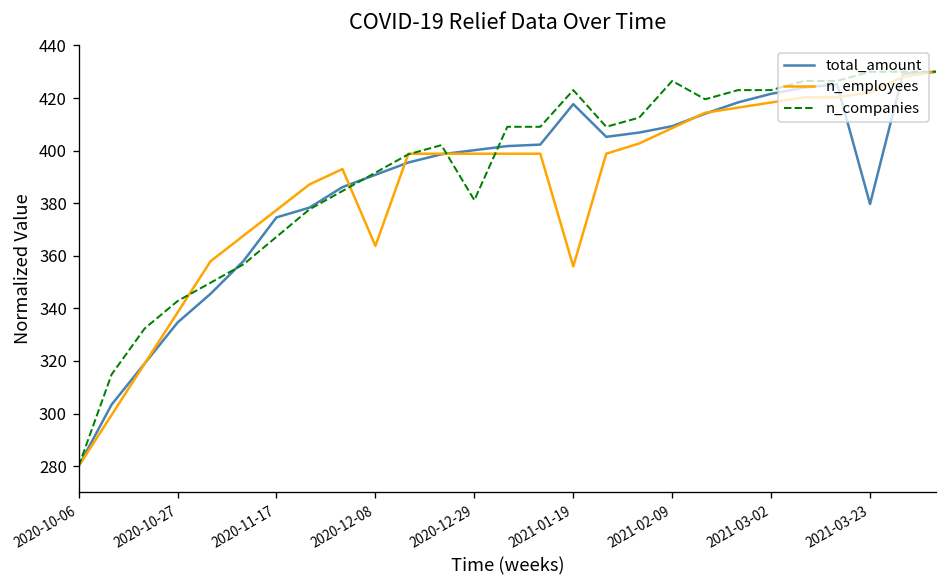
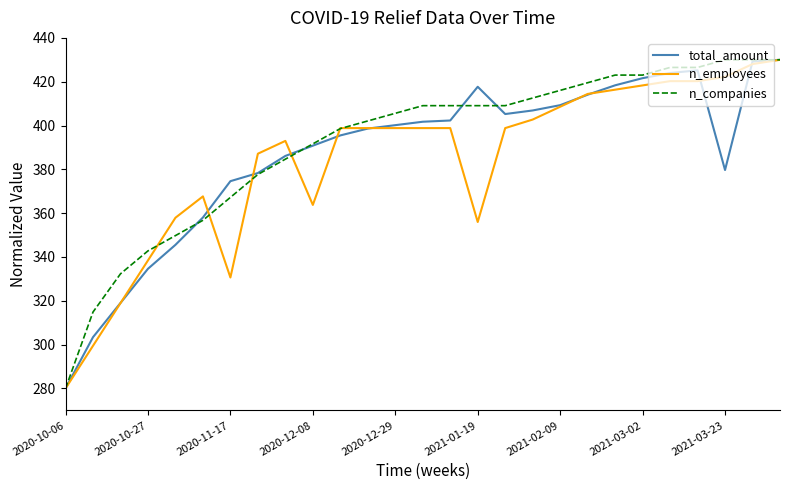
n_employees, 2020-11-17: 377 -> 331
n_companies, 2020-12-29: 381 -> 406
n_companies, 2021-01-19: 423 -> 409
n_companies, 2021-02-09: 427 -> 416
